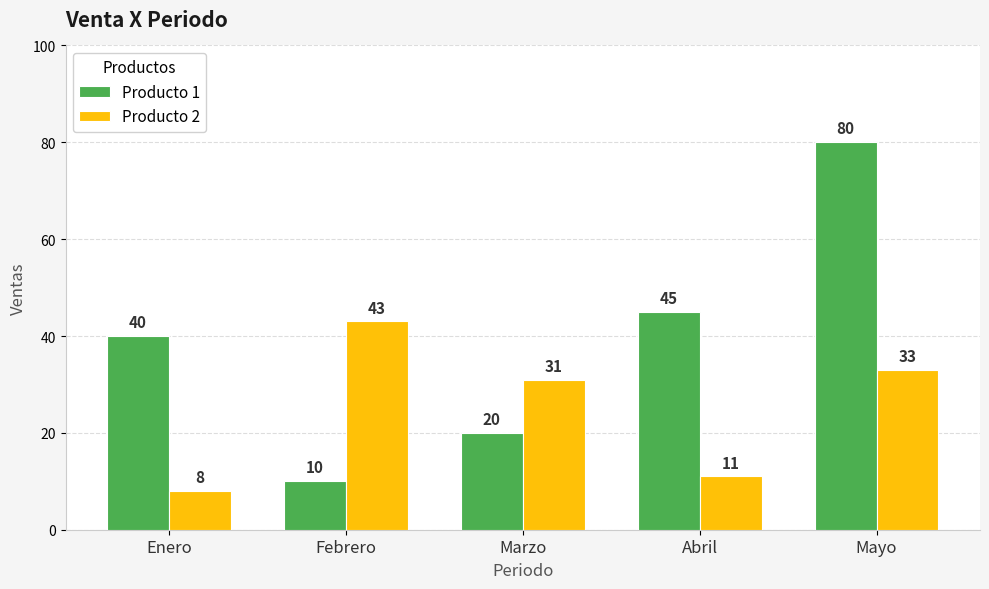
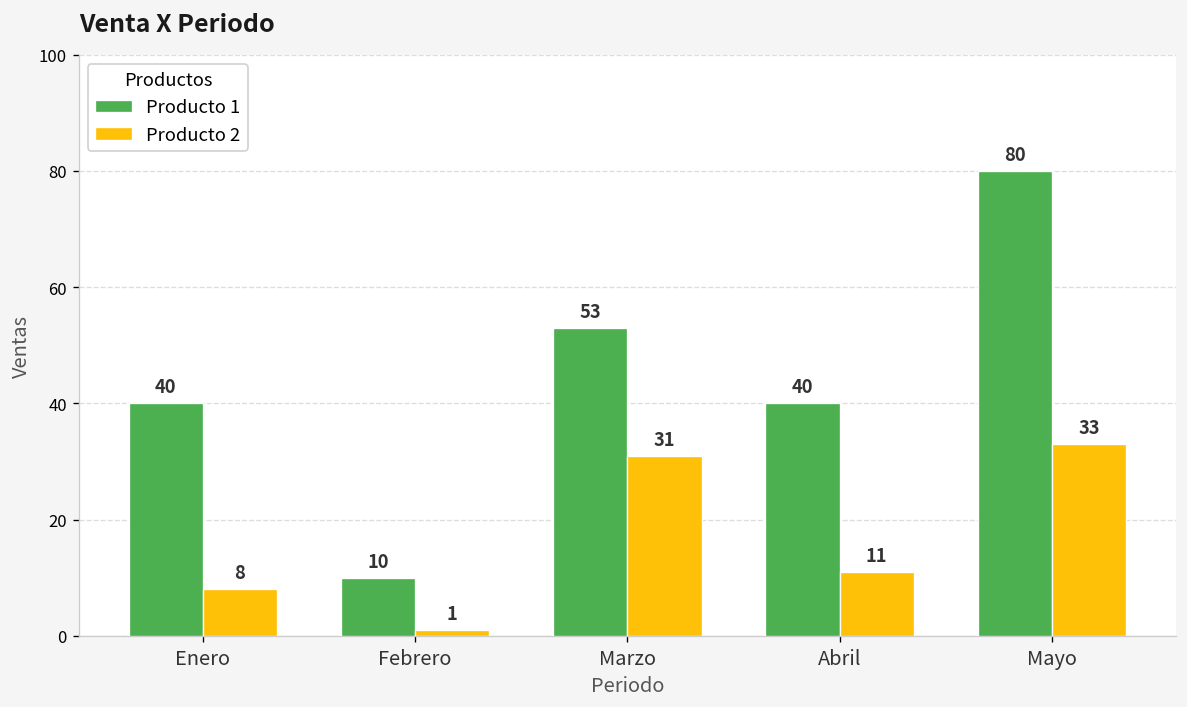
Producto 2, Febrero: 43 -> 1
Producto 1, Marzo: 20 -> 53
Producto 1, Abril: 45 -> 40
